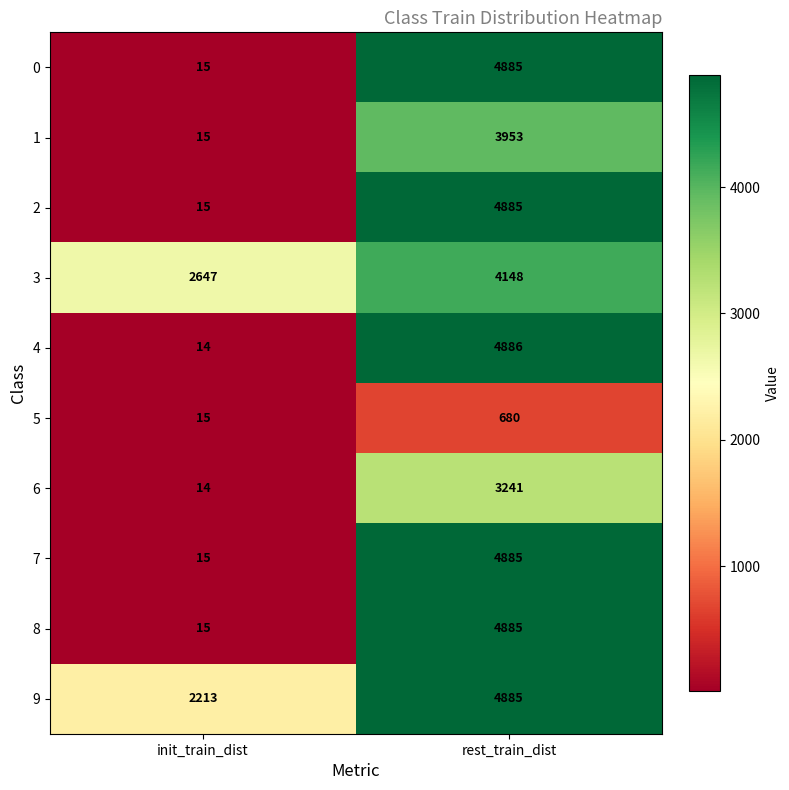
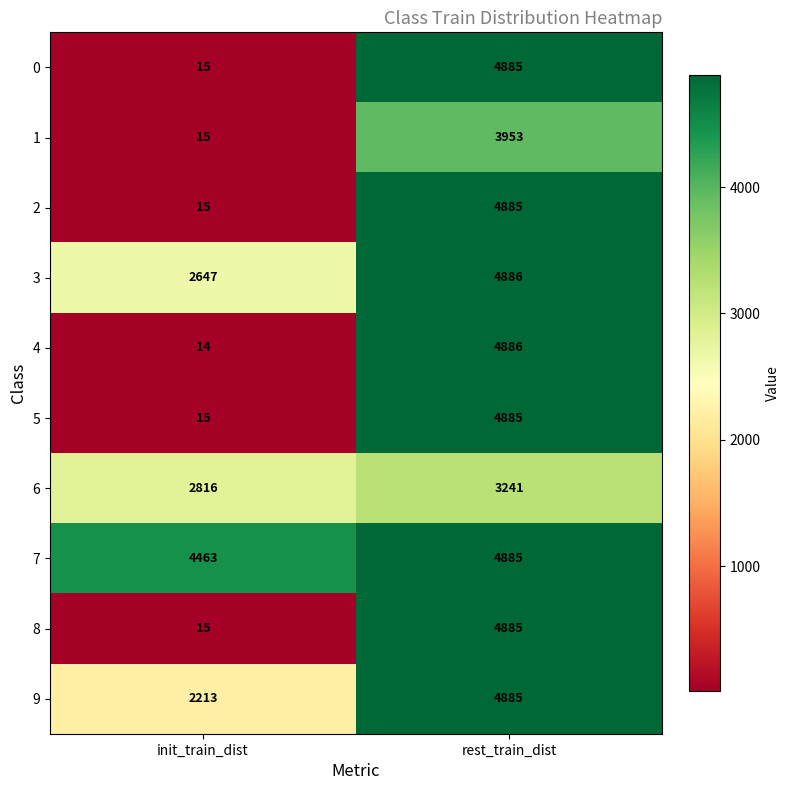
3, rest_train_dist: 4148 -> 4886
5, rest_train_dist: 680 -> 4885
6, init_train_dist: 14 -> 2816
7, init_train_dist: 15 -> 4463
